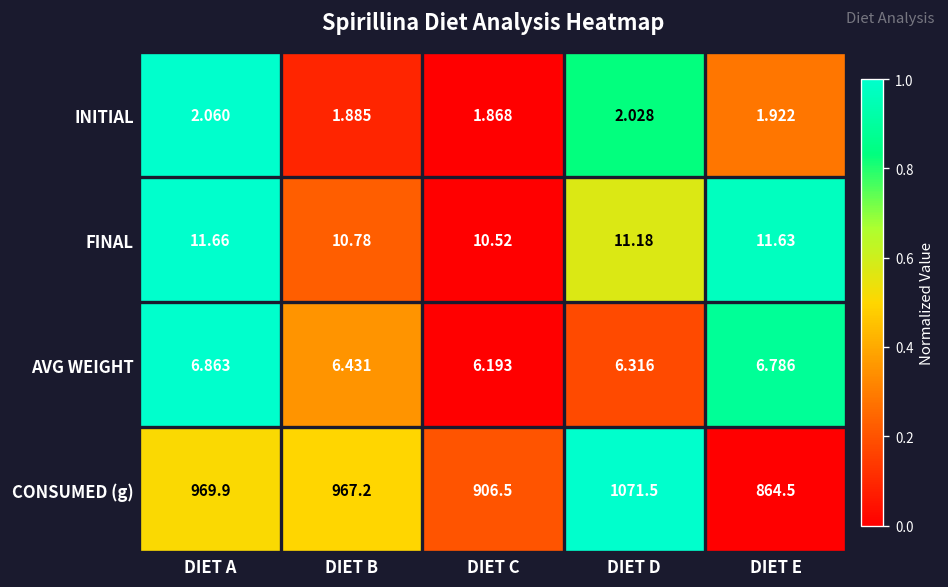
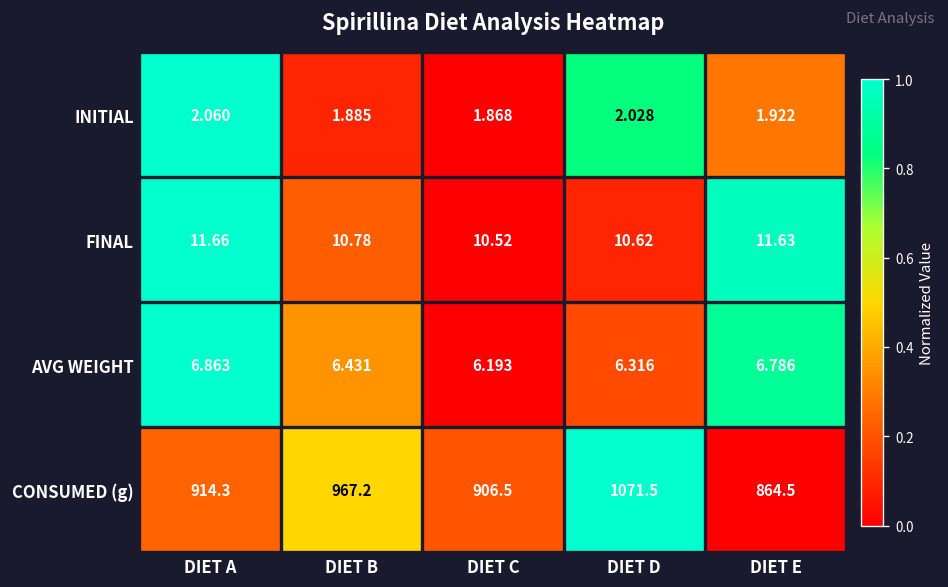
FINAL, DIET D: 11.18 -> 10.62
CONSUMED (g), DIET A: 969.9 -> 914.3
